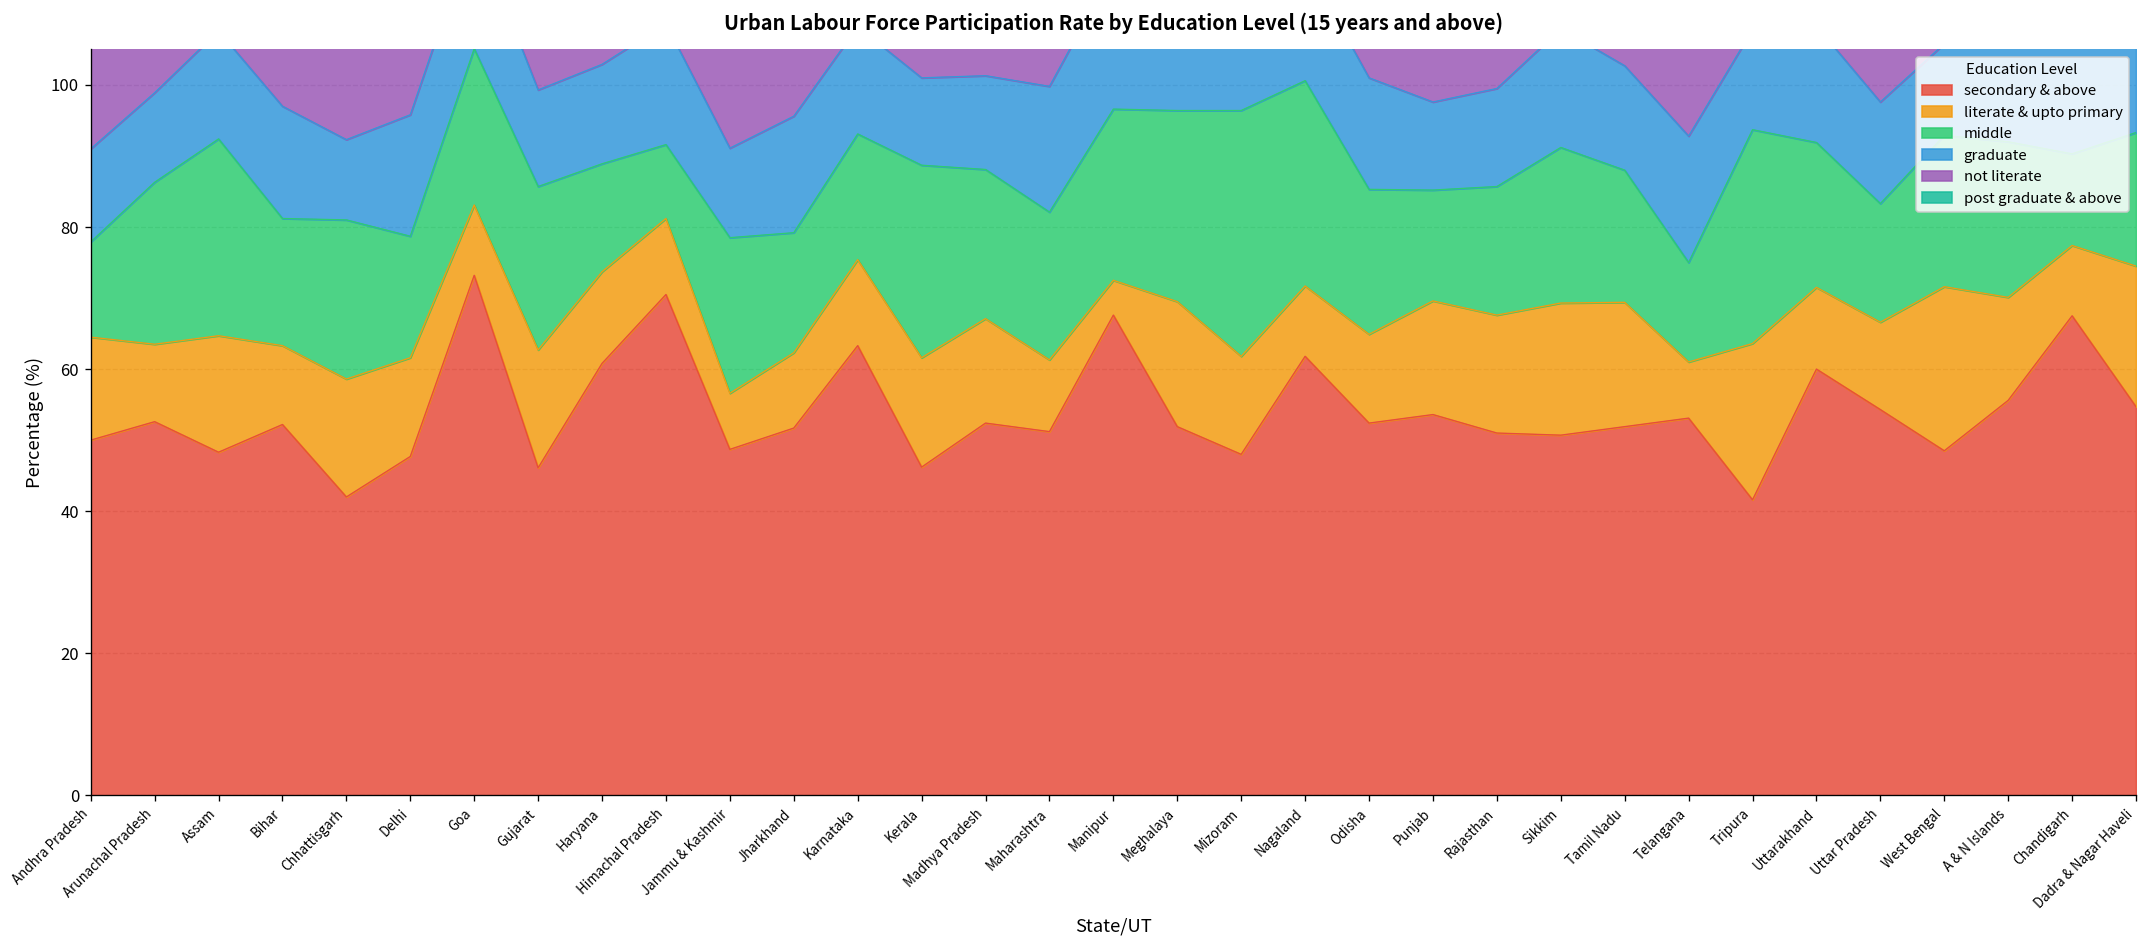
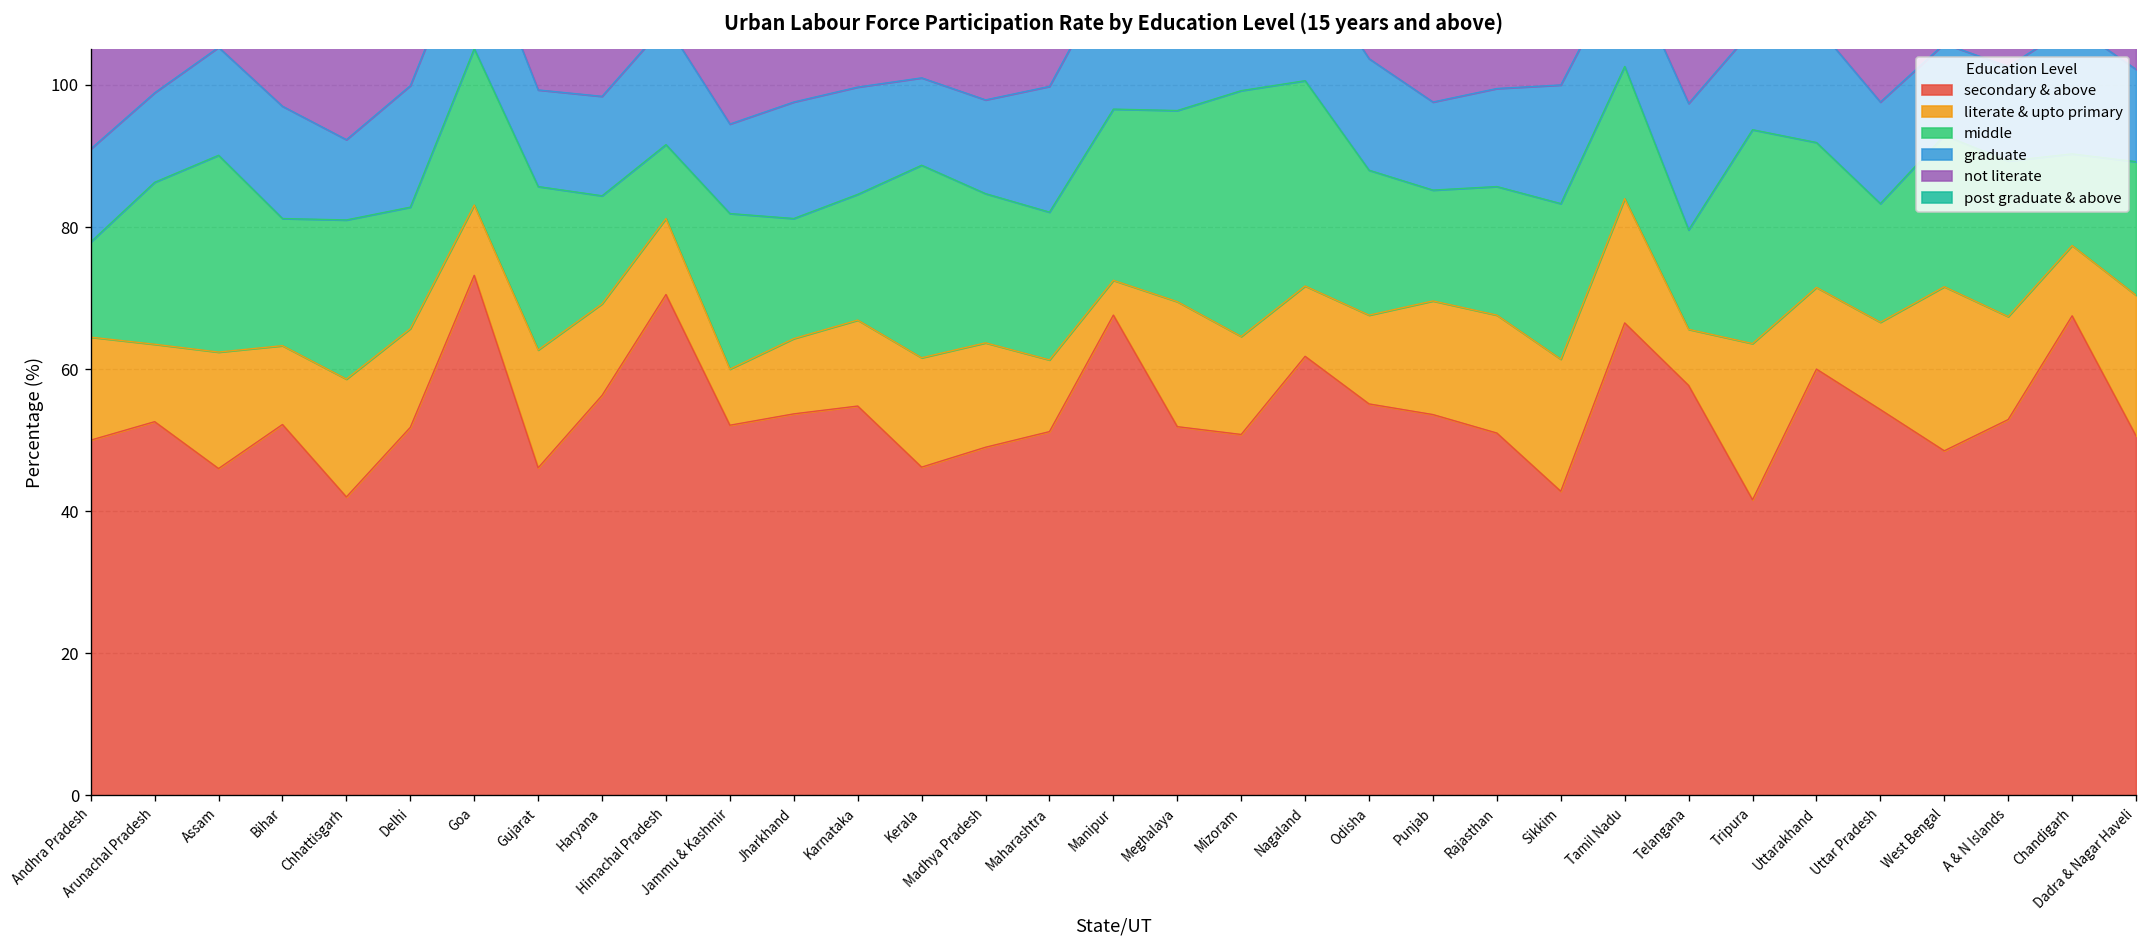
secondary & above, Assam: 48 -> 46
secondary & above, Delhi: 48 -> 52
secondary & above, Haryana: 61 -> 56
secondary & above, Jammu & Kashmir: 49 -> 52
secondary & above, Jharkhand: 52 -> 54
secondary & above, Karnataka: 63 -> 55
secondary & above, Madhya Pradesh: 52 -> 49
secondary & above, Mizoram: 48 -> 51
secondary & above, Odisha: 52 -> 55
secondary & above, Sikkim: 51 -> 43
secondary & above, Tamil Nadu: 52 -> 67
secondary & above, Telangana: 53 -> 58
secondary & above, A & N Islands: 56 -> 53
secondary & above, Dadra & Nagar Haveli: 55 -> 51
